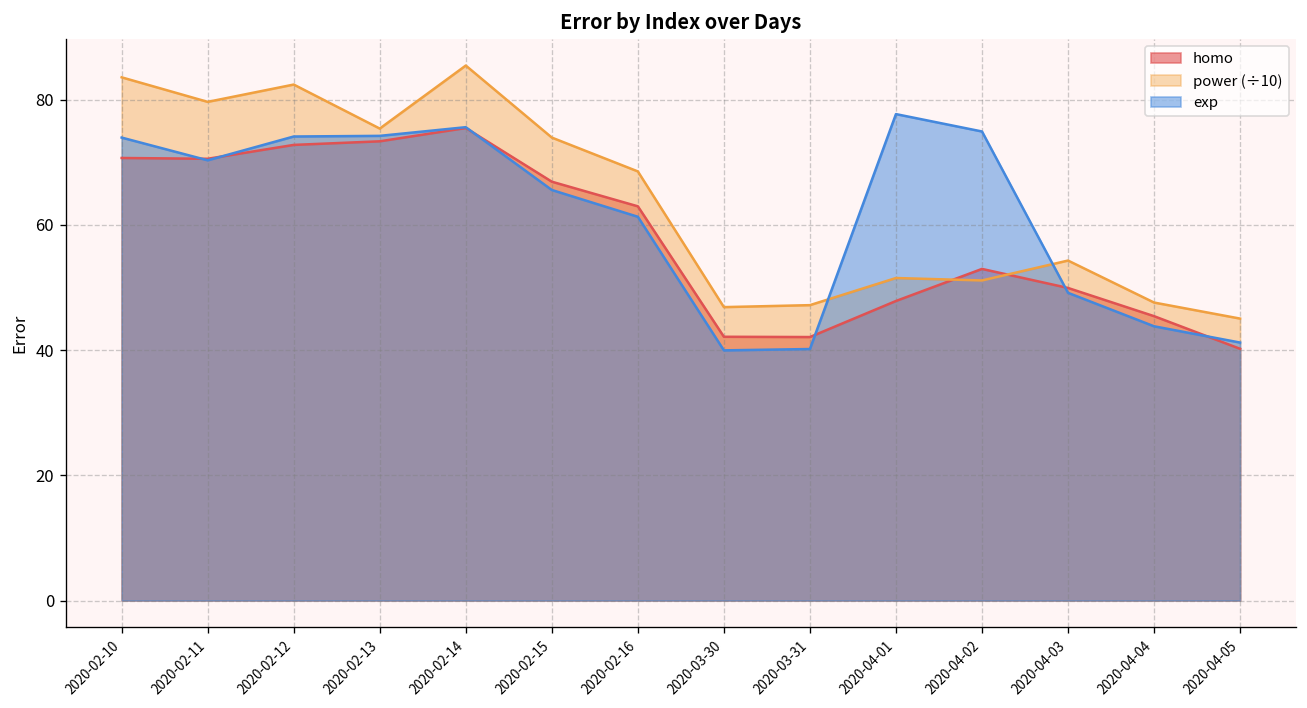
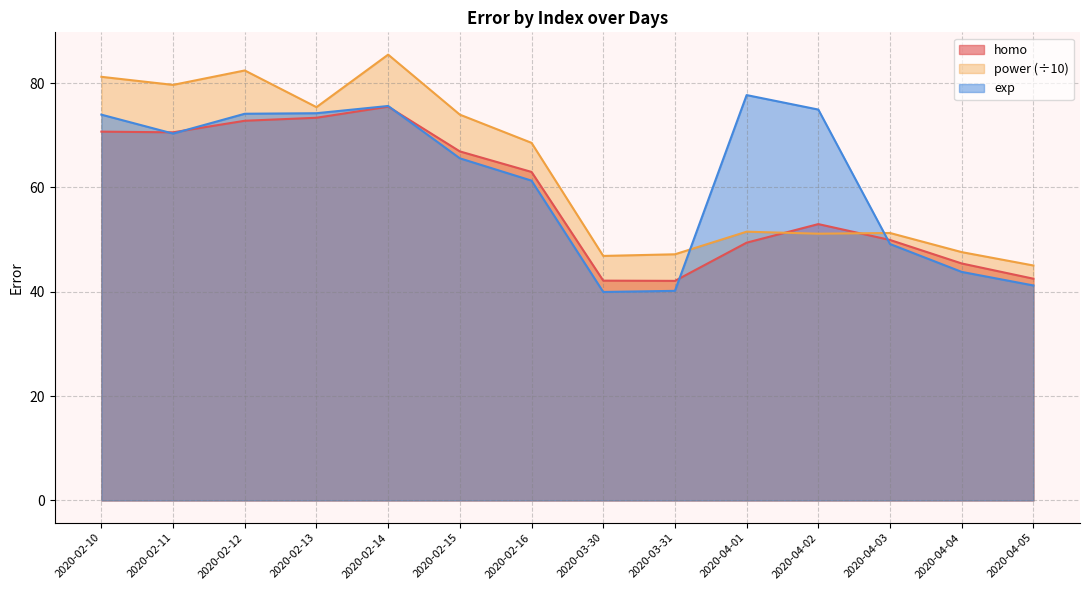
power (÷10), 2020-02-10: 84 -> 81
homo, 2020-04-01: 48 -> 49
power (÷10), 2020-04-03: 54 -> 51
homo, 2020-04-05: 40 -> 42
